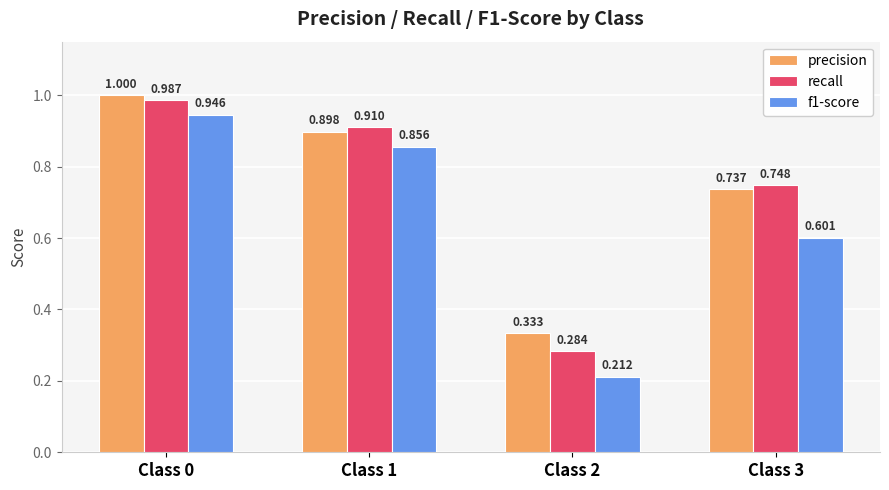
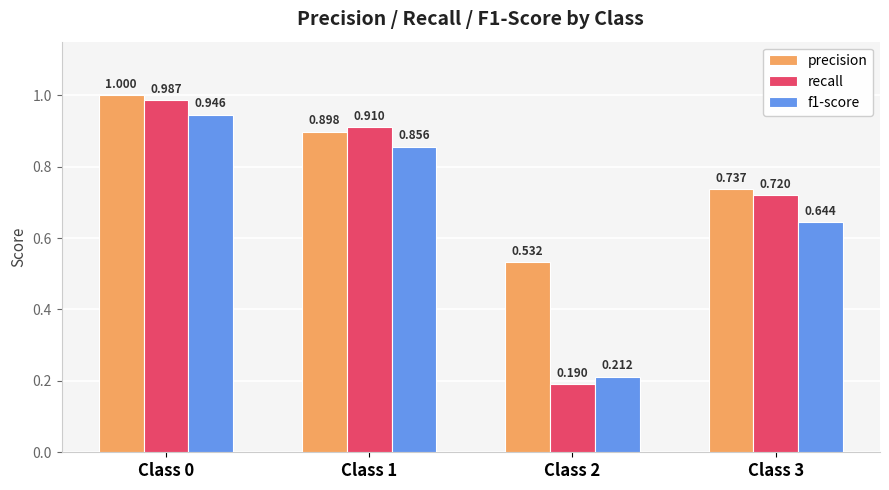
precision, Class 2: 0.333 -> 0.532
recall, Class 2: 0.284 -> 0.190
recall, Class 3: 0.748 -> 0.720
f1-score, Class 3: 0.601 -> 0.644
